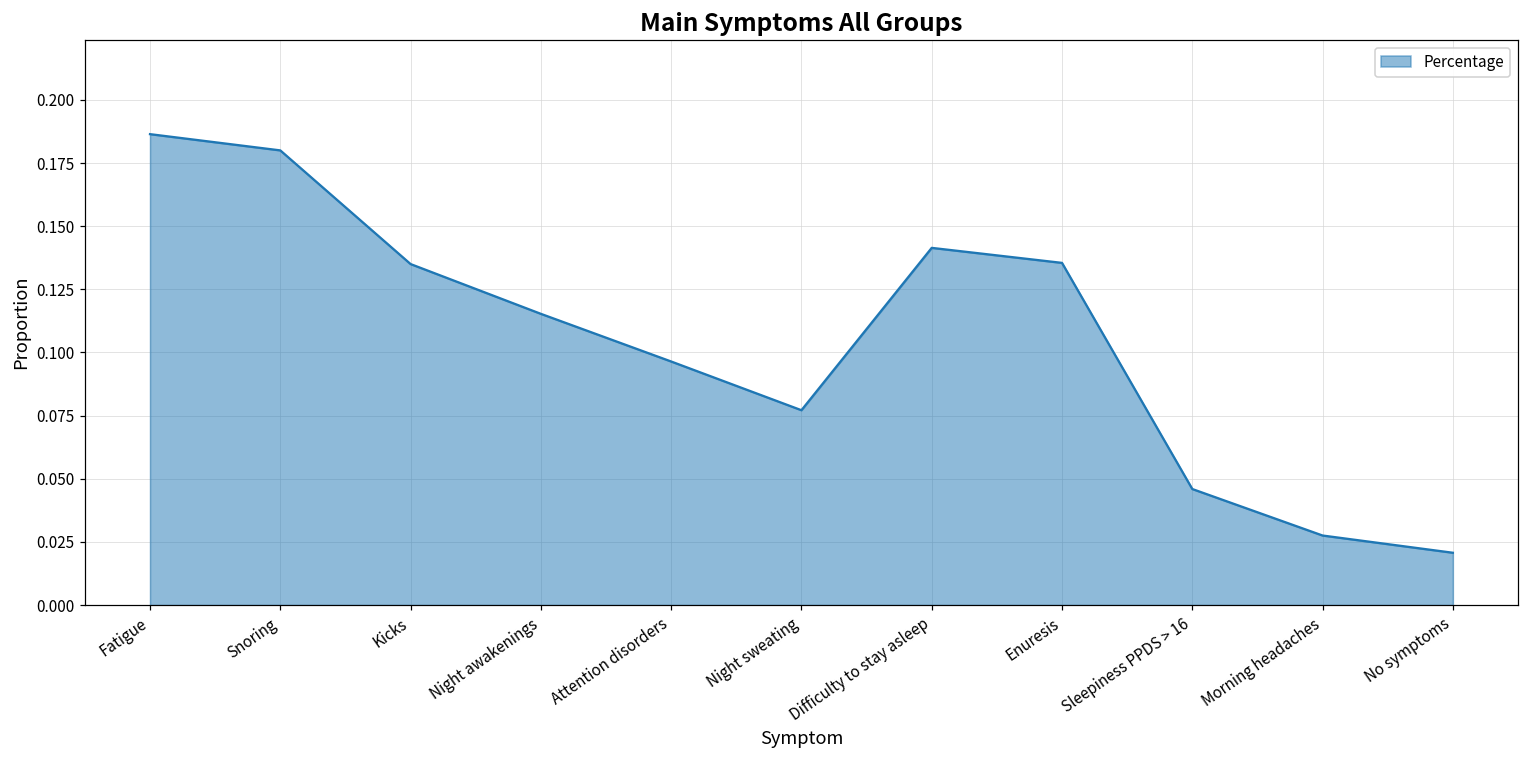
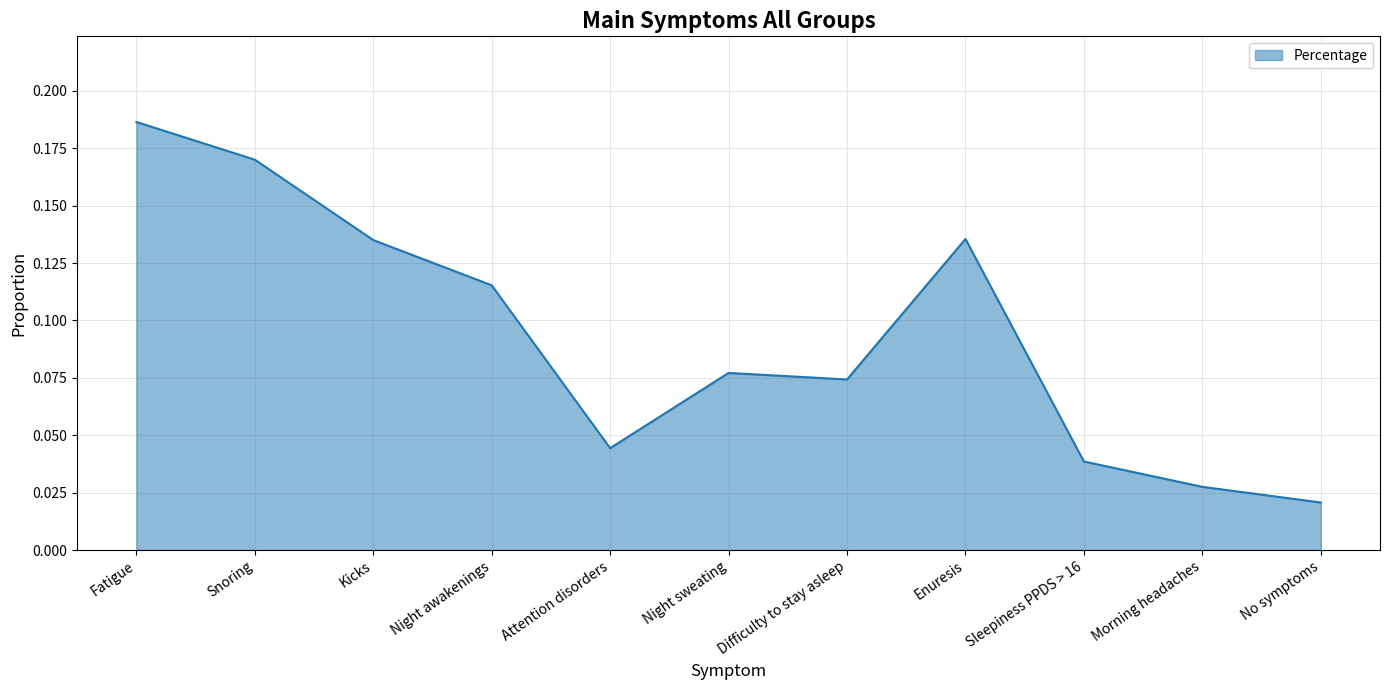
Snoring: 0.18 -> 0.17
Attention disorders: 0.096 -> 0.044
Difficulty to stay asleep: 0.141 -> 0.074
Sleepiness PPDS > 16: 0.046 -> 0.039
